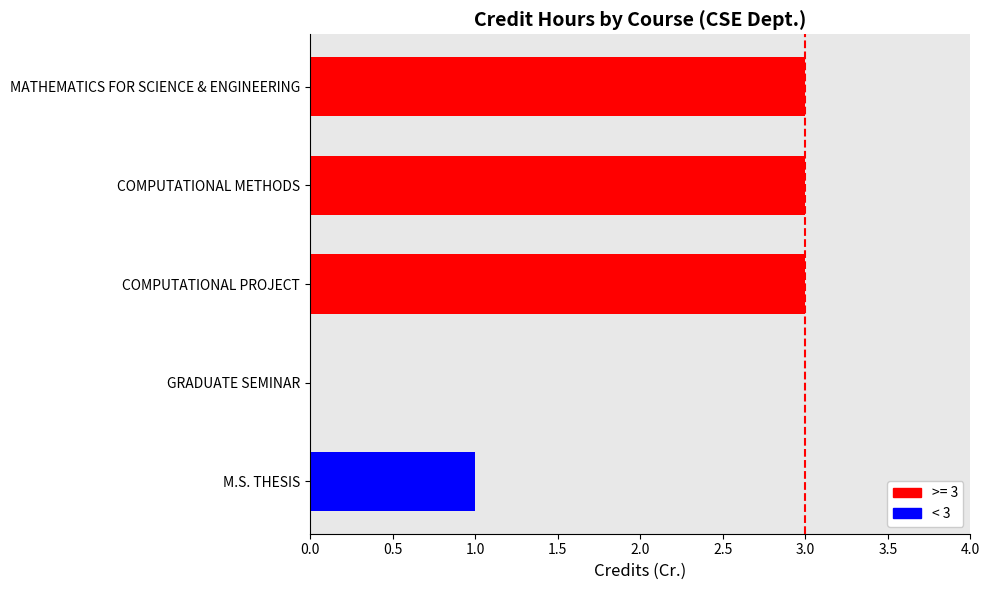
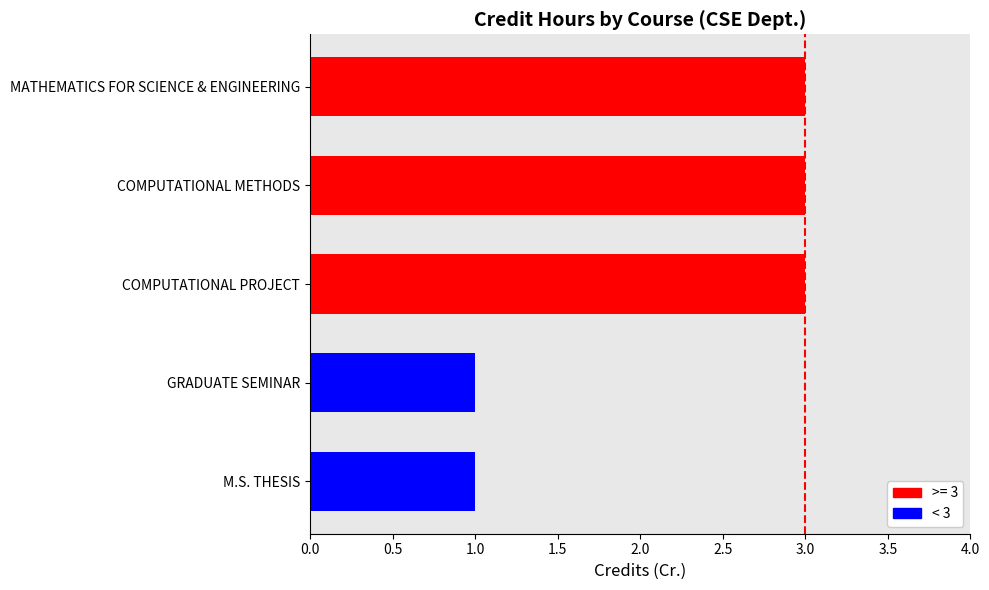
GRADUATE SEMINAR: 0 -> 1
